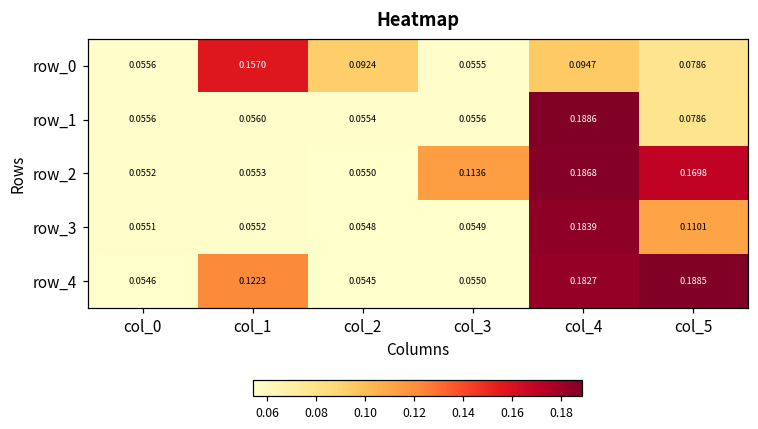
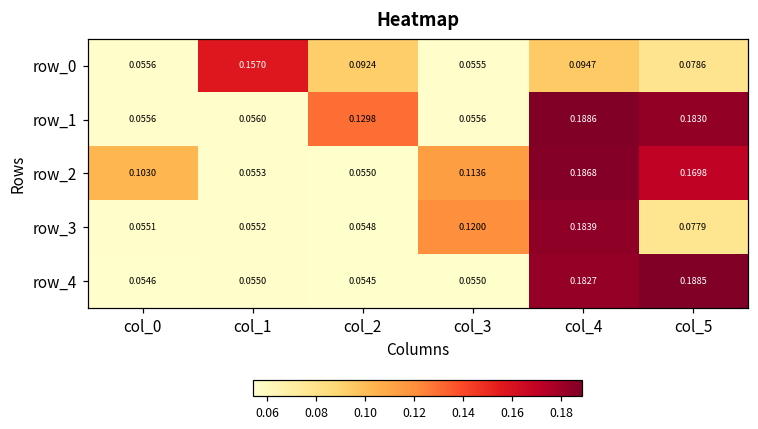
row_1, col_2: 0.0554 -> 0.1298
row_1, col_5: 0.0786 -> 0.1830
row_2, col_0: 0.0552 -> 0.1030
row_3, col_3: 0.0549 -> 0.1200
row_3, col_5: 0.1101 -> 0.0779
row_4, col_1: 0.1223 -> 0.0550
